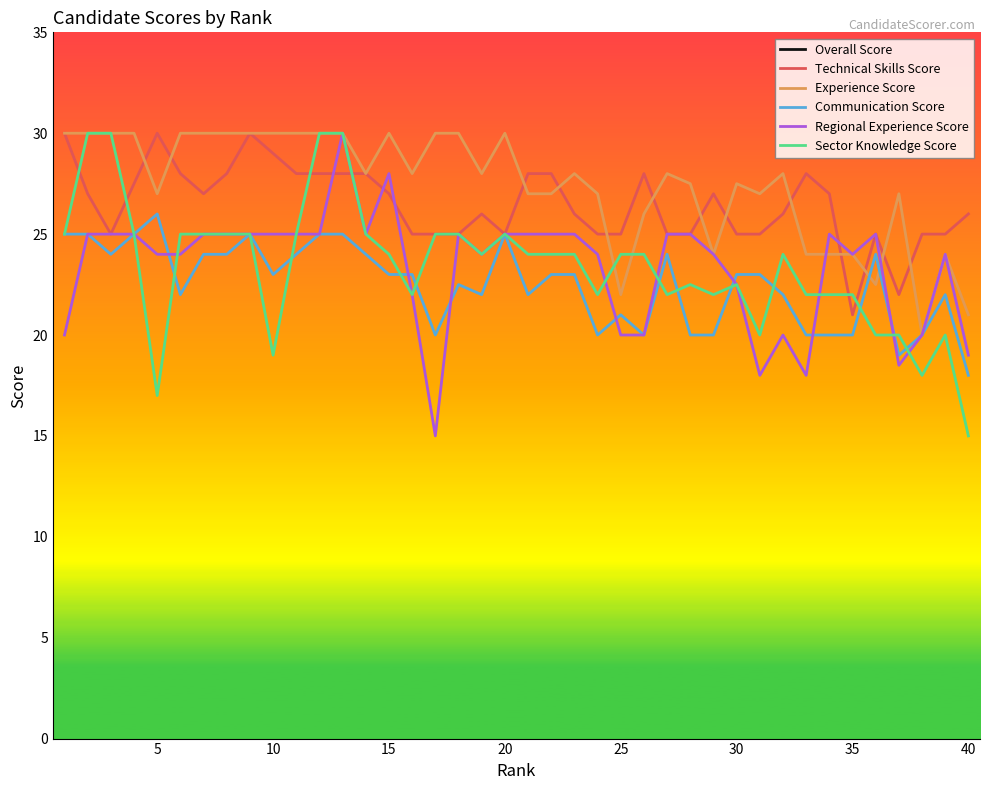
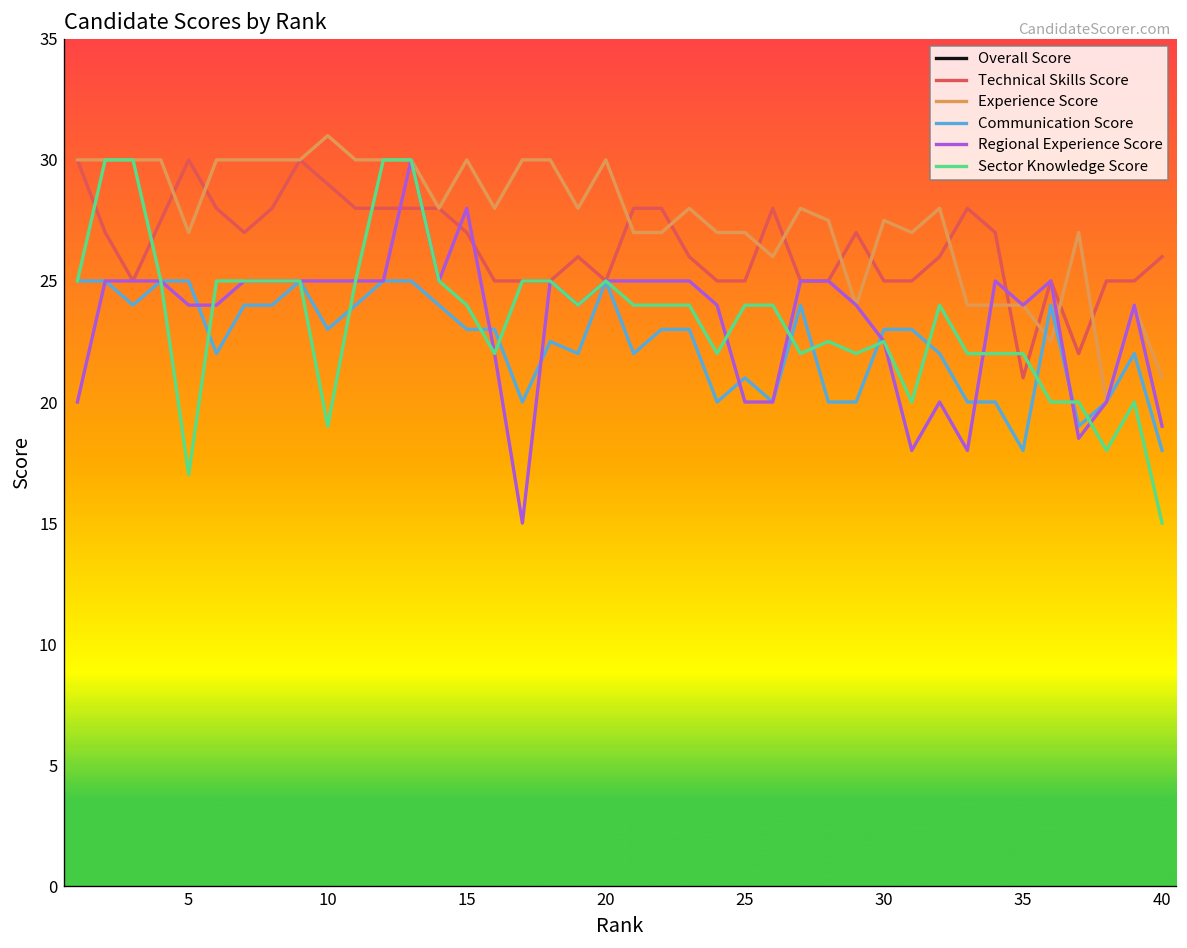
Communication Score, 5: 26 -> 25
Experience Score, 10: 30 -> 31
Experience Score, 25: 22 -> 27
Communication Score, 35: 20 -> 18
